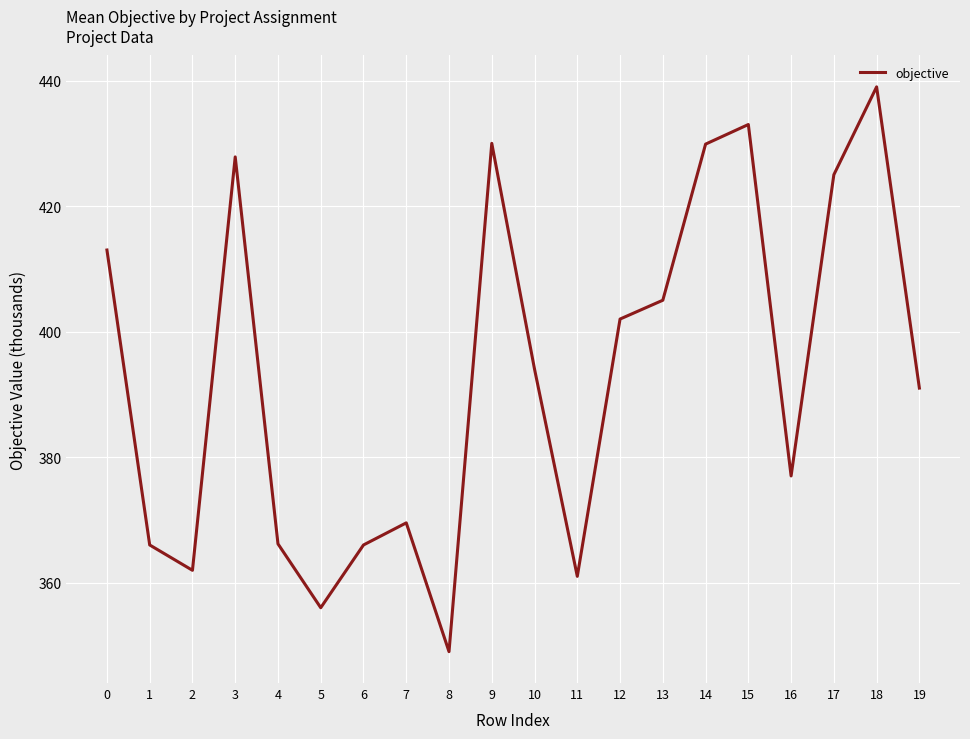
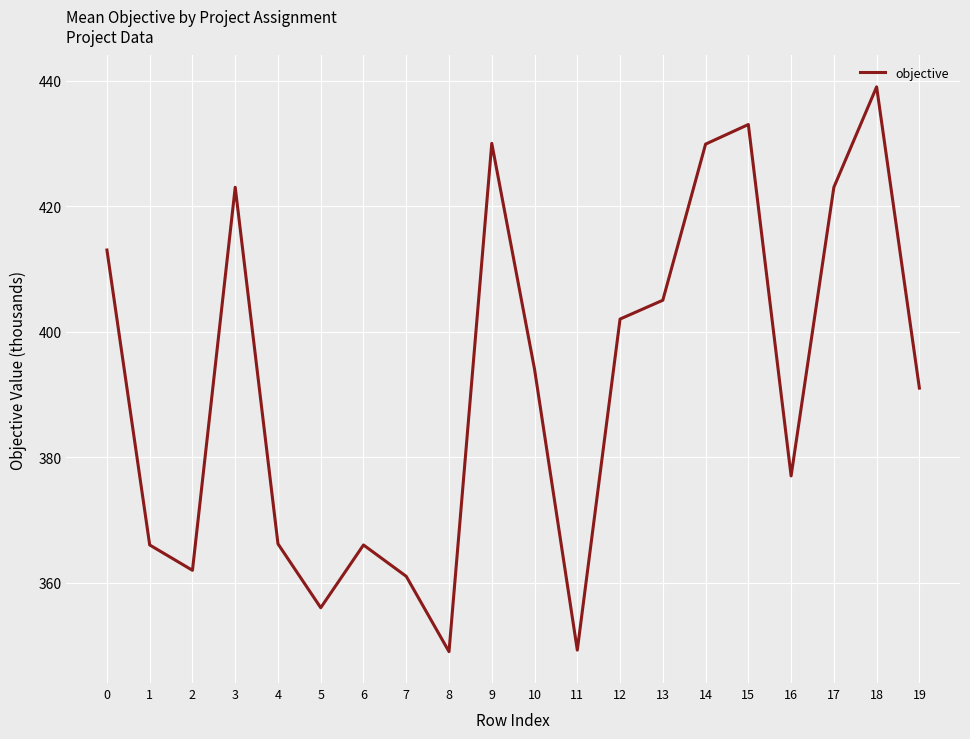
3: 428 -> 423
7: 370 -> 361
11: 361 -> 349
17: 425 -> 423
